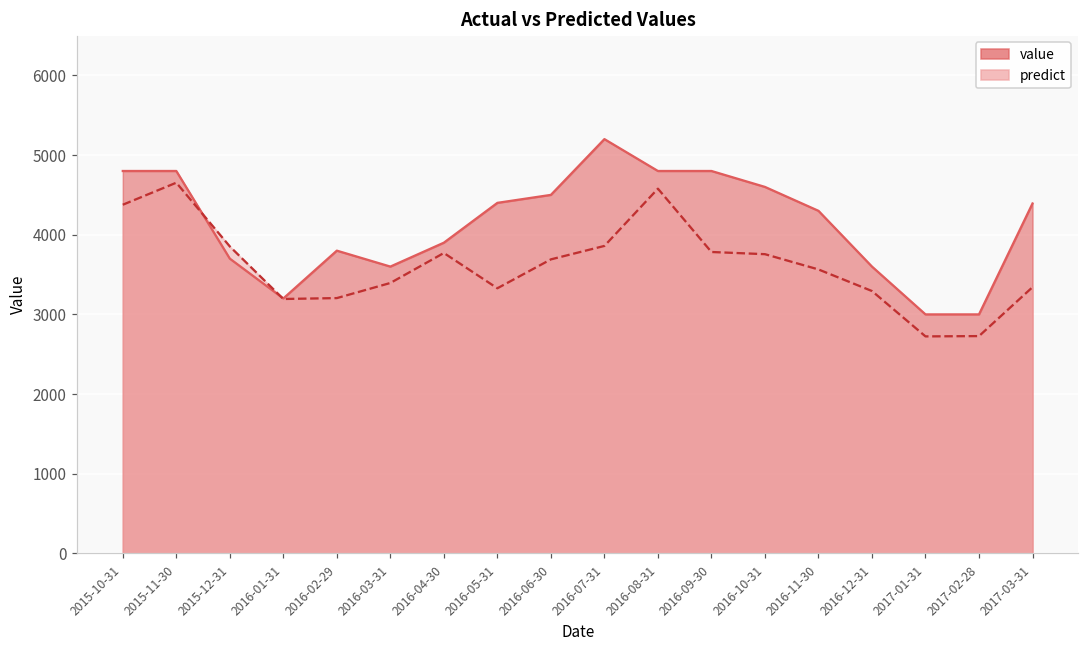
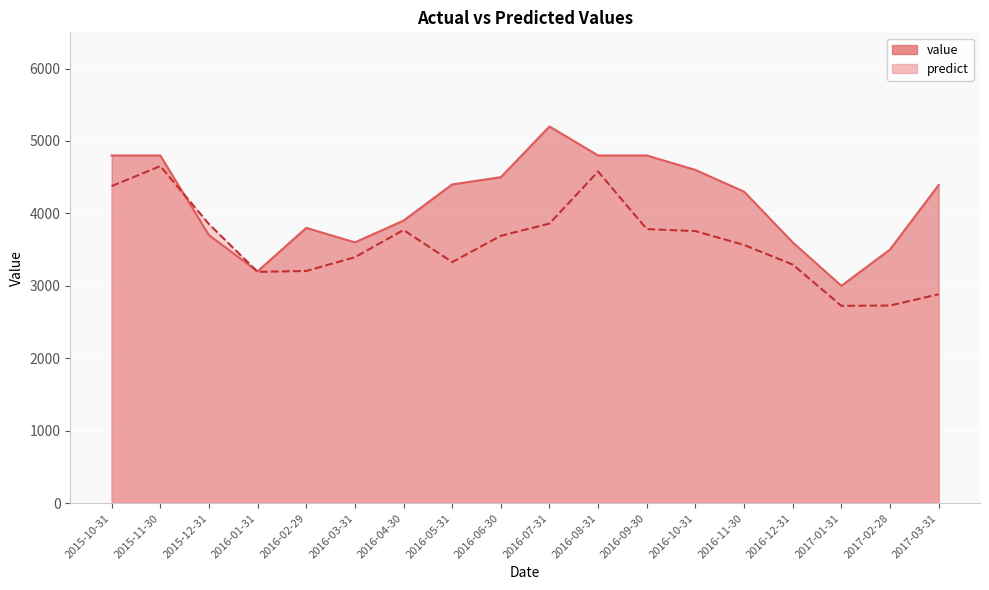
value, 2017-02-28: 3000 -> 3500
predict, 2017-03-31: 3300 -> 2900
